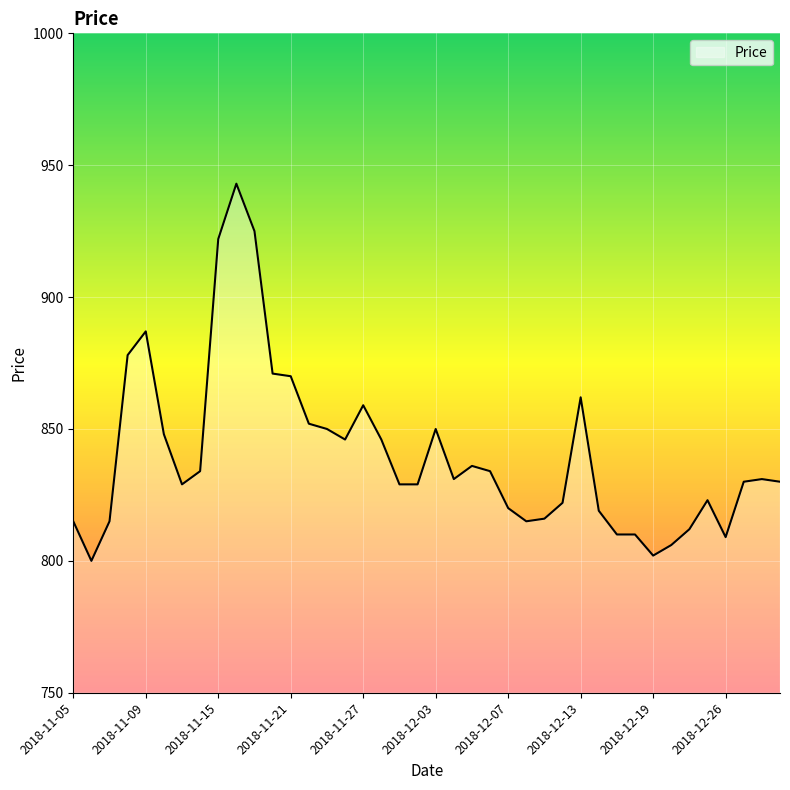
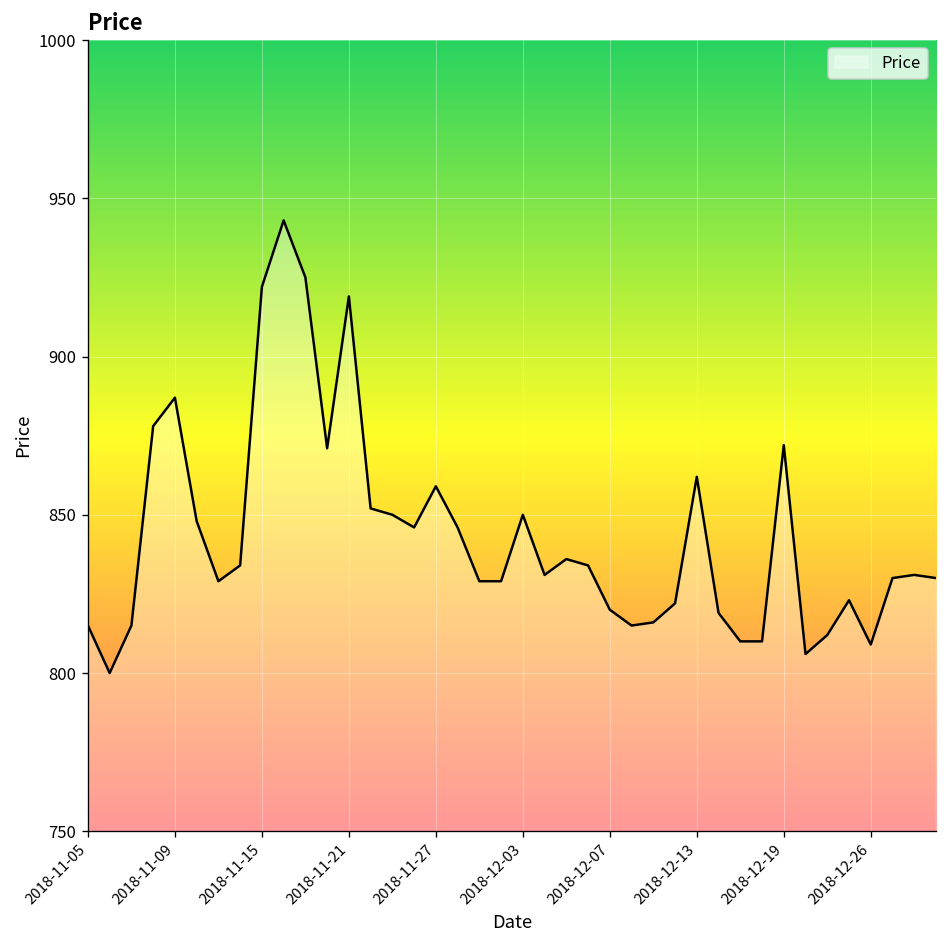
2018-11-21: 870 -> 919
2018-12-19: 802 -> 872
